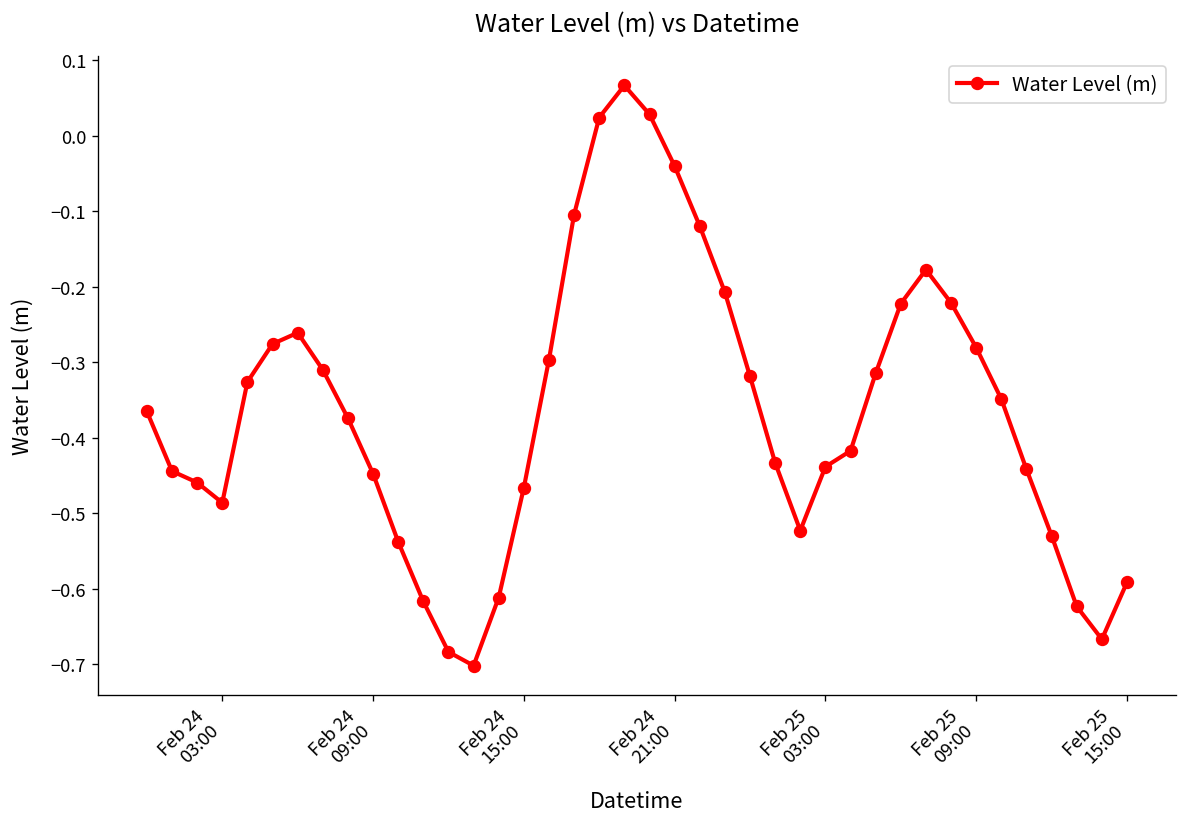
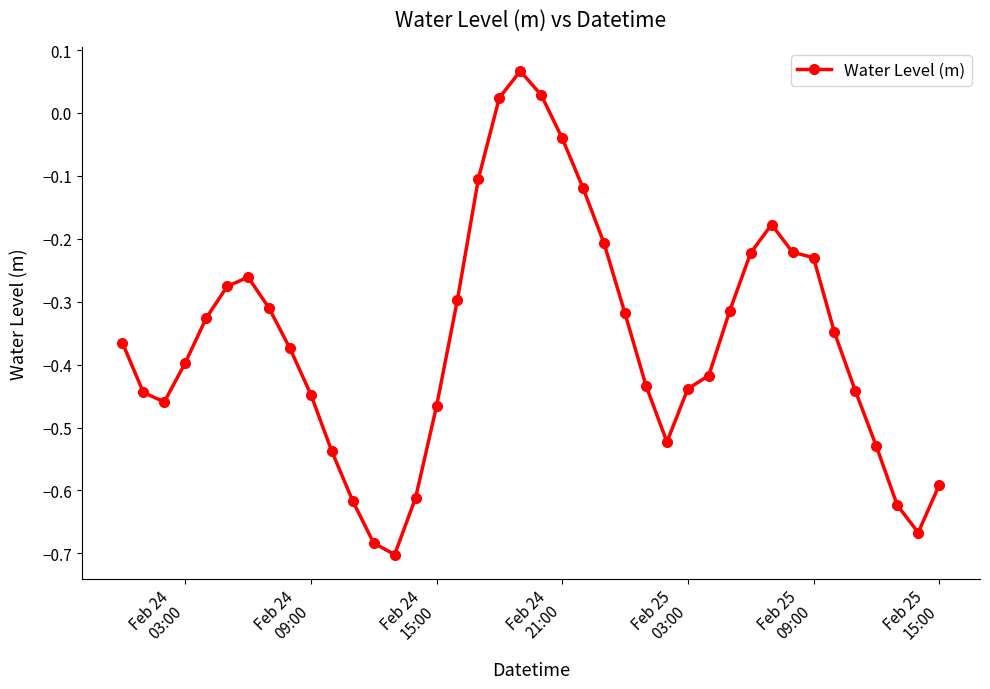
Feb 24 03:00: -0.49 -> -0.40
Feb 25 09:00: -0.28 -> -0.23
